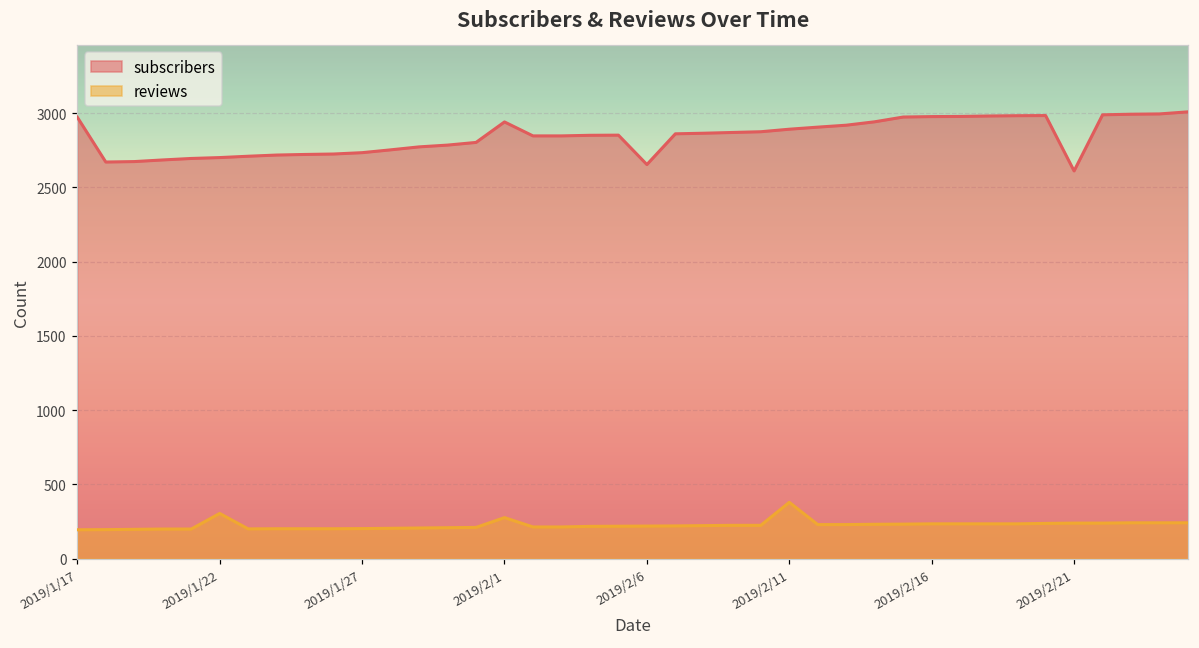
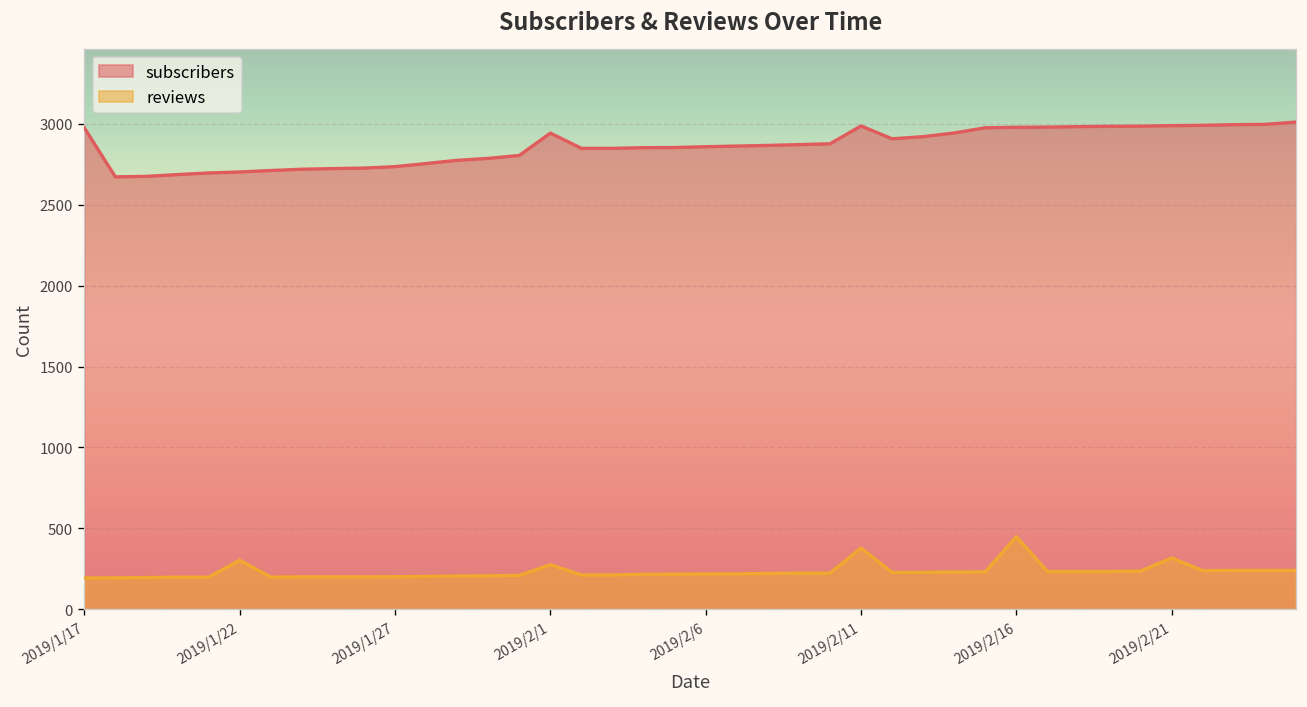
subscribers, 2019/2/6: 2650 -> 2860
subscribers, 2019/2/11: 2890 -> 2990
reviews, 2019/2/16: 230 -> 450
subscribers, 2019/2/21: 2610 -> 2990
reviews, 2019/2/21: 240 -> 320
